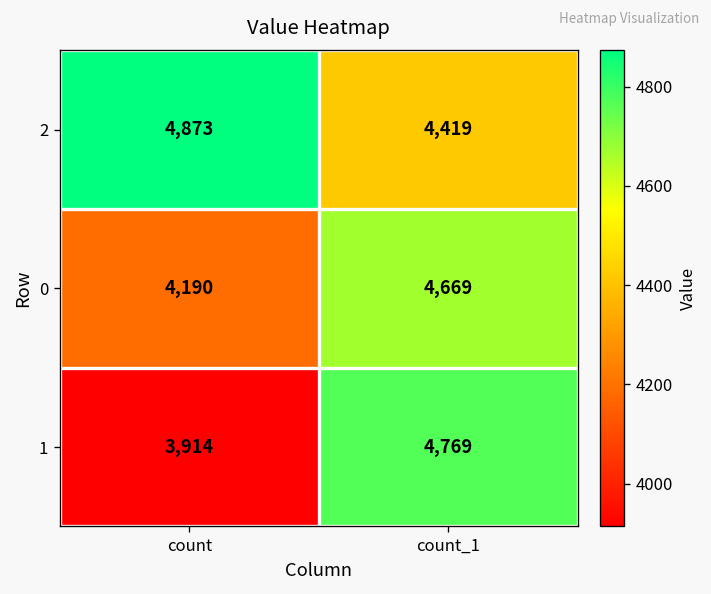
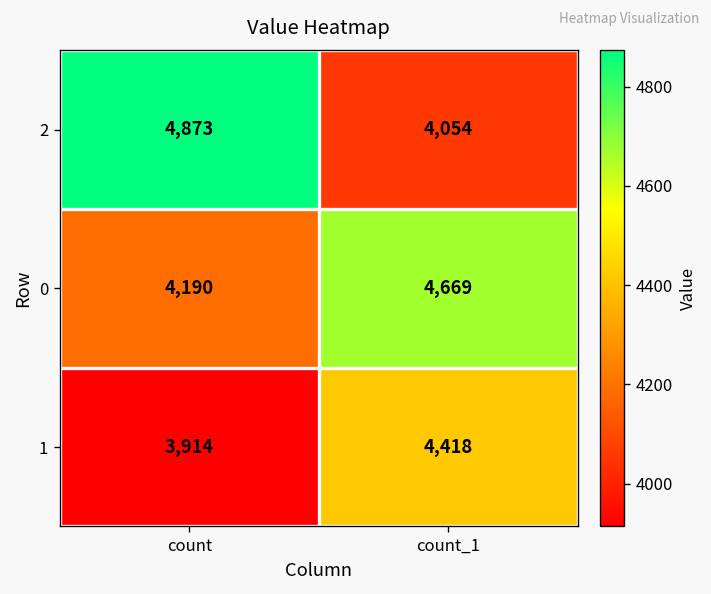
2, count_1: 4,419 -> 4,054
1, count_1: 4,769 -> 4,418
